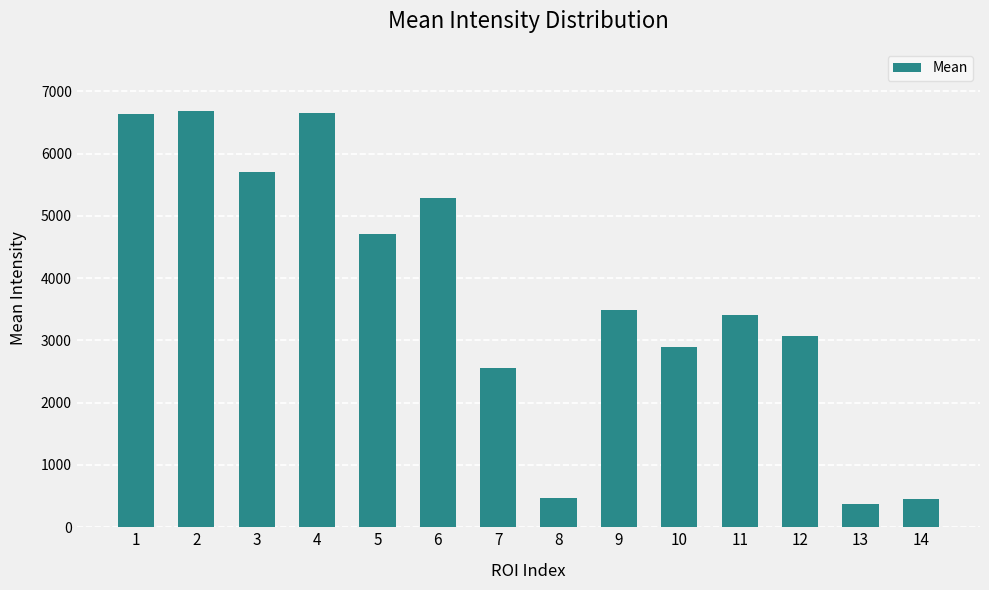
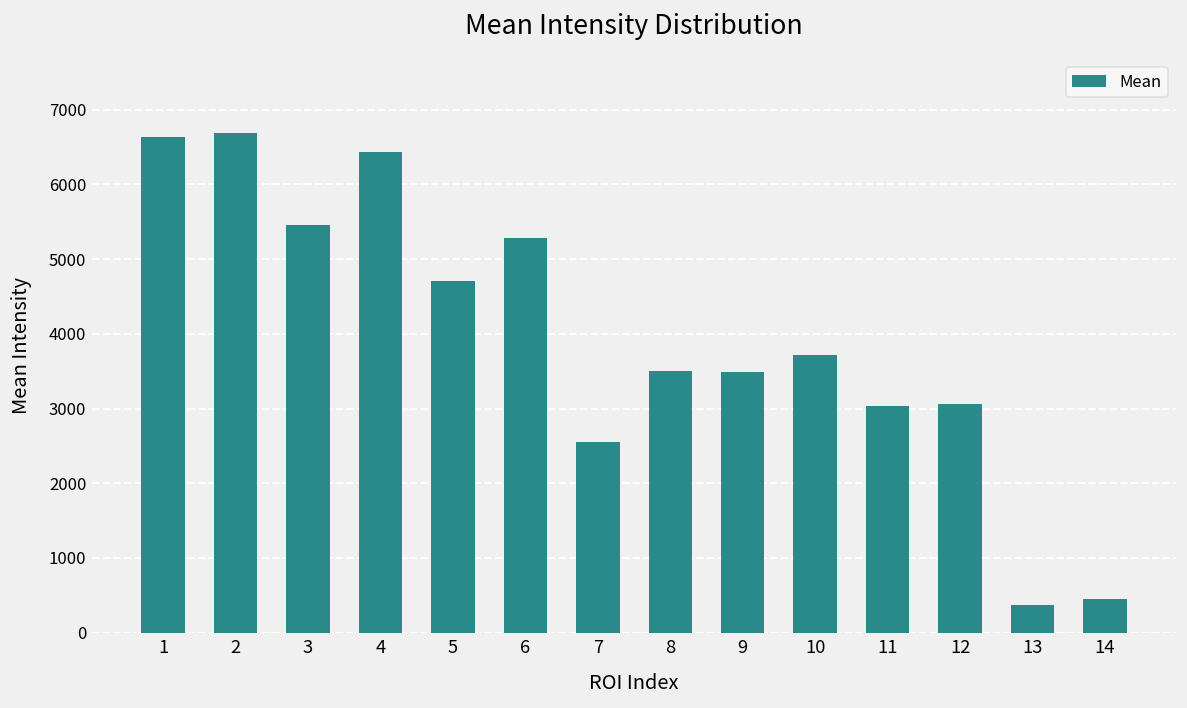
3: 5700 -> 5500
4: 6600 -> 6400
8: 500 -> 3500
10: 2900 -> 3700
11: 3400 -> 3000
